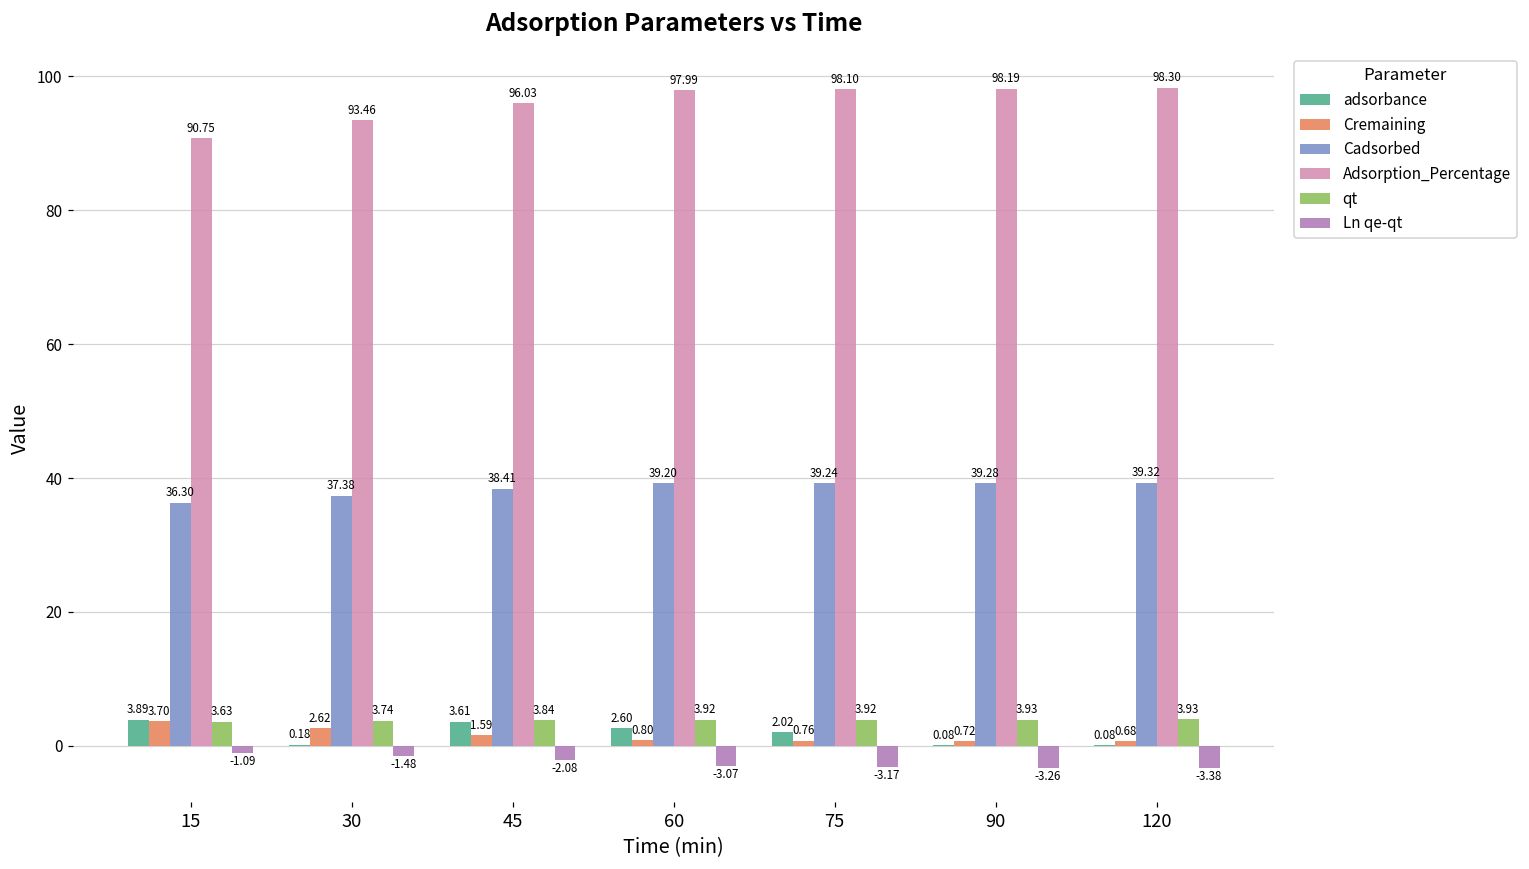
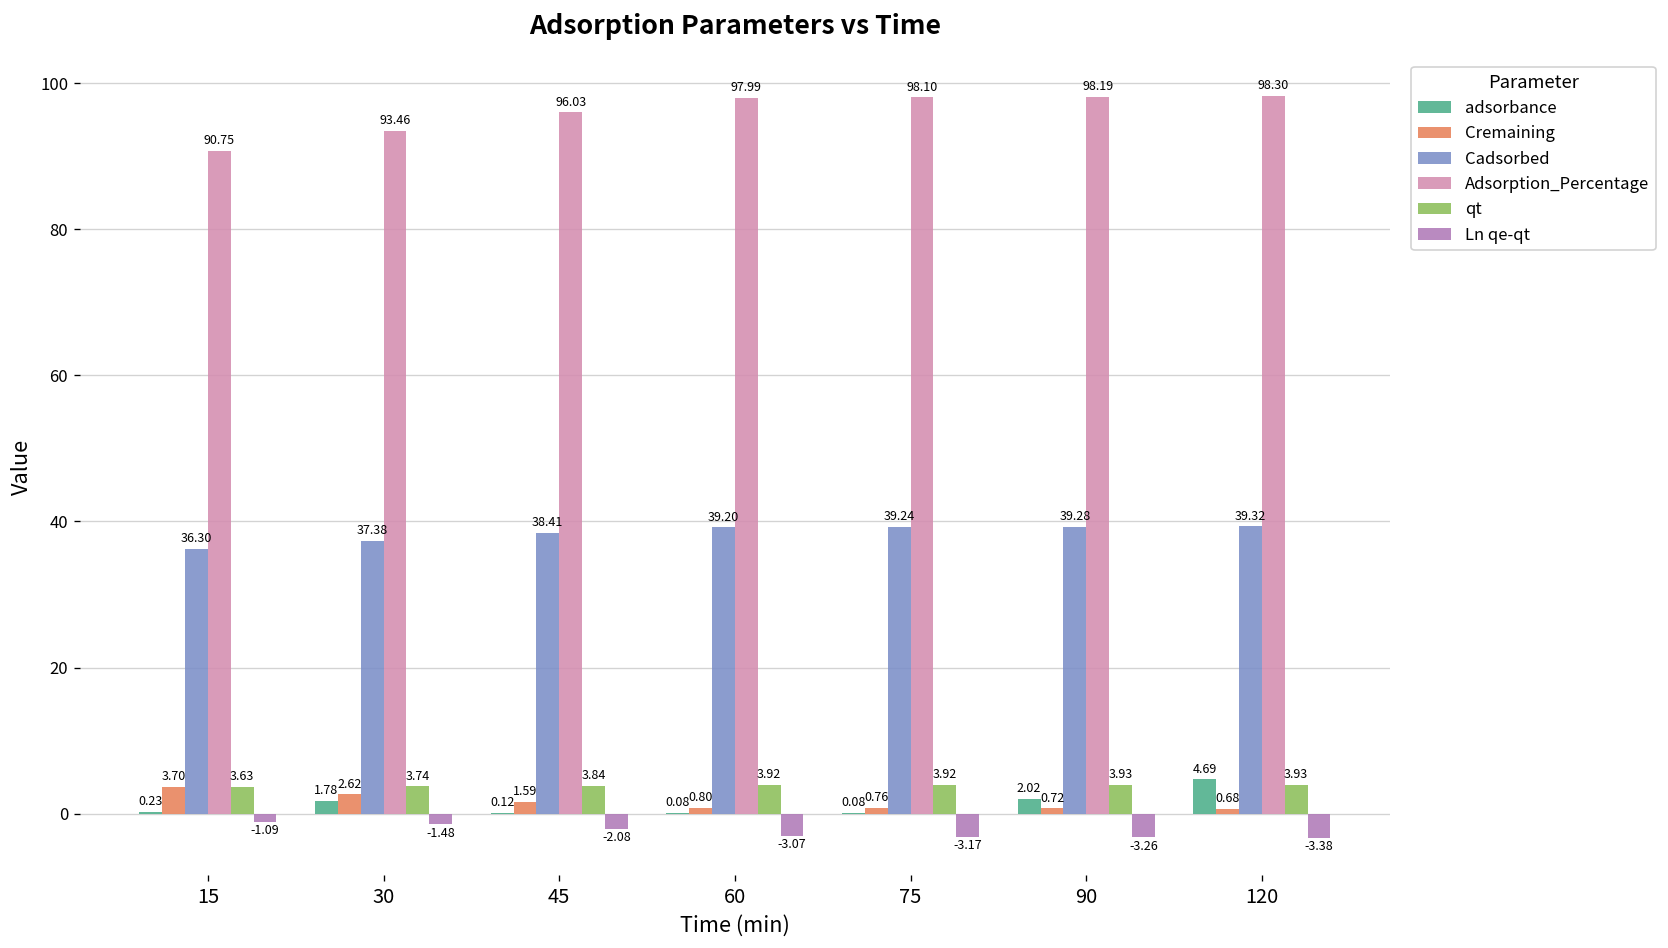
adsorbance, 15: 3.89 -> 0.23
adsorbance, 30: 0.18 -> 1.78
adsorbance, 45: 3.61 -> 0.12
adsorbance, 60: 2.60 -> 0.08
adsorbance, 75: 2.02 -> 0.08
adsorbance, 90: 0.08 -> 2.02
adsorbance, 120: 0.08 -> 4.69
